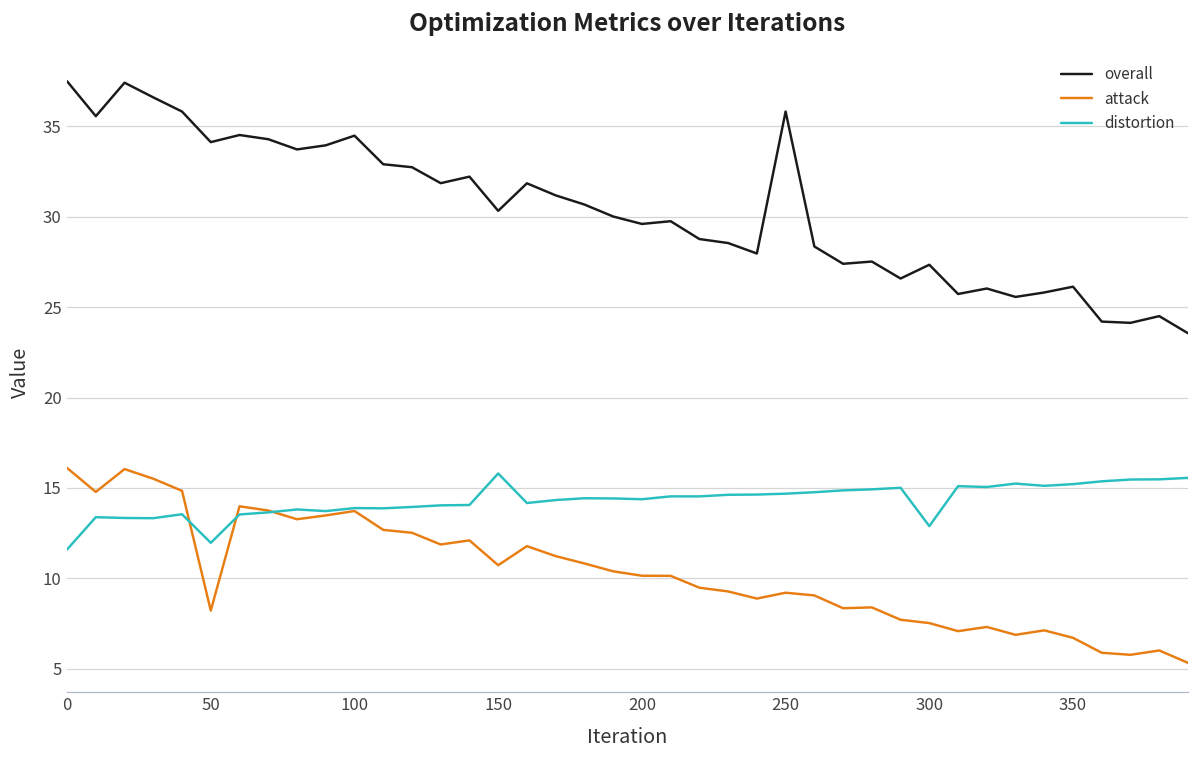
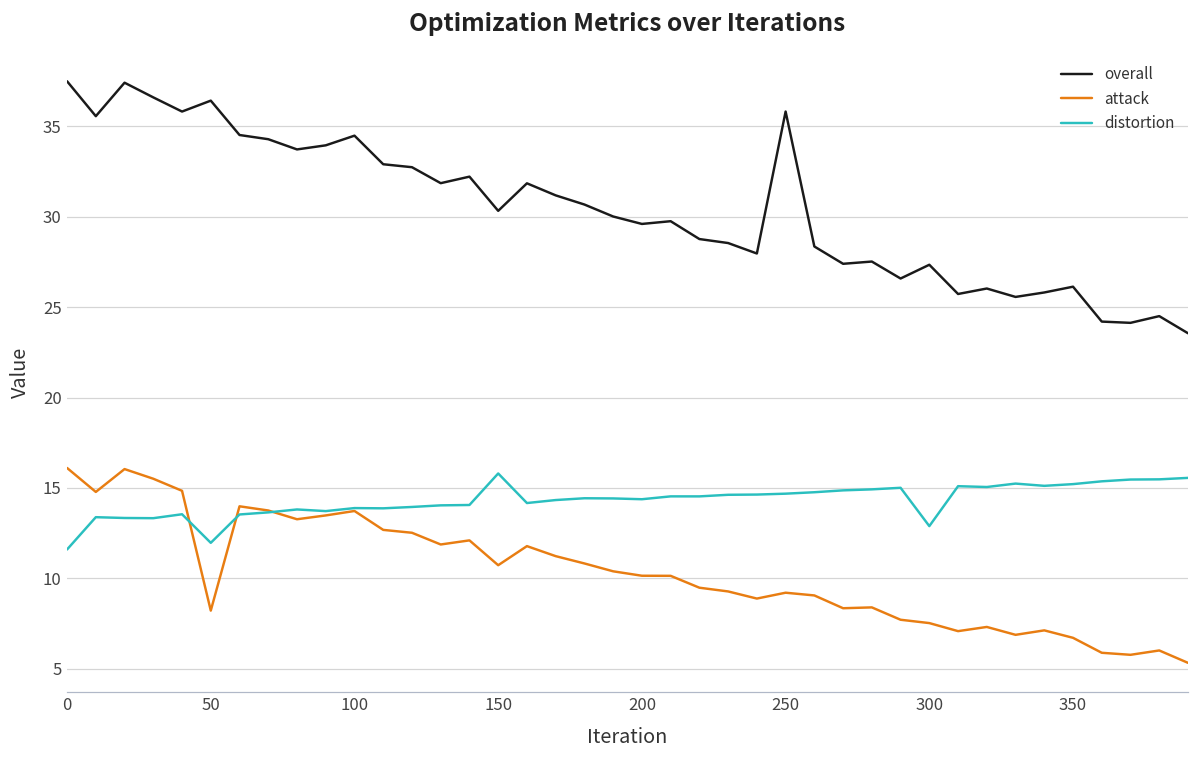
overall, 50: 34.1 -> 36.4
